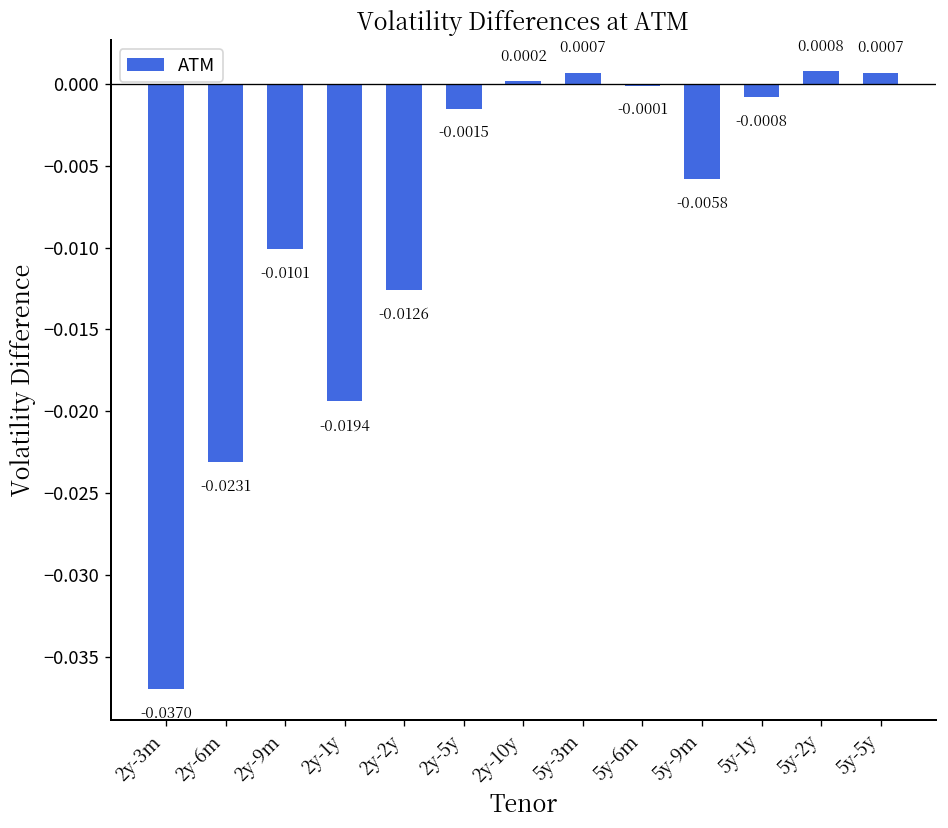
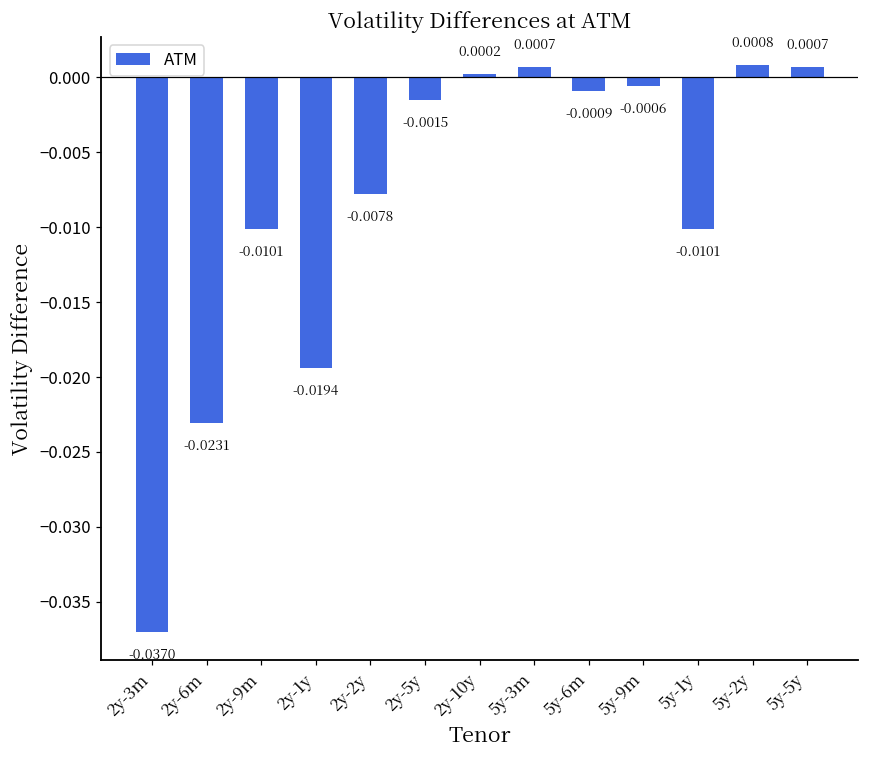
2y-2y: -0.0126 -> -0.0078
5y-6m: -0.0001 -> -0.0009
5y-9m: -0.0058 -> -0.0006
5y-1y: -0.0008 -> -0.0101
